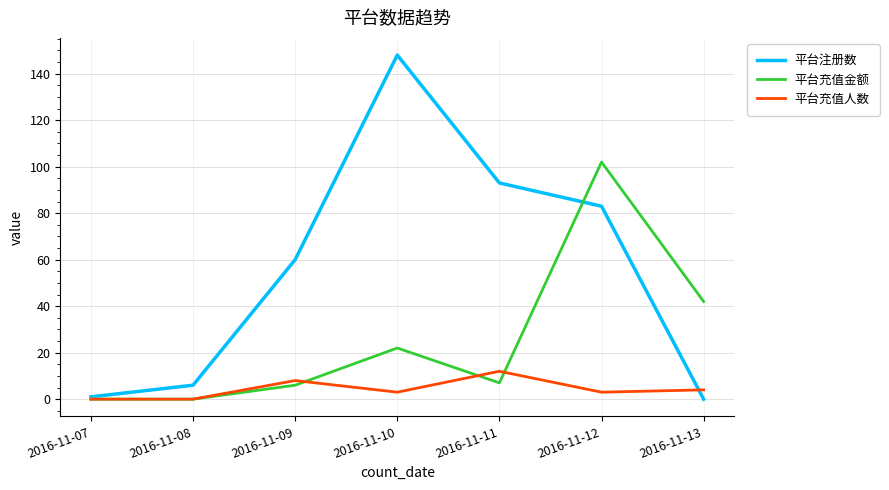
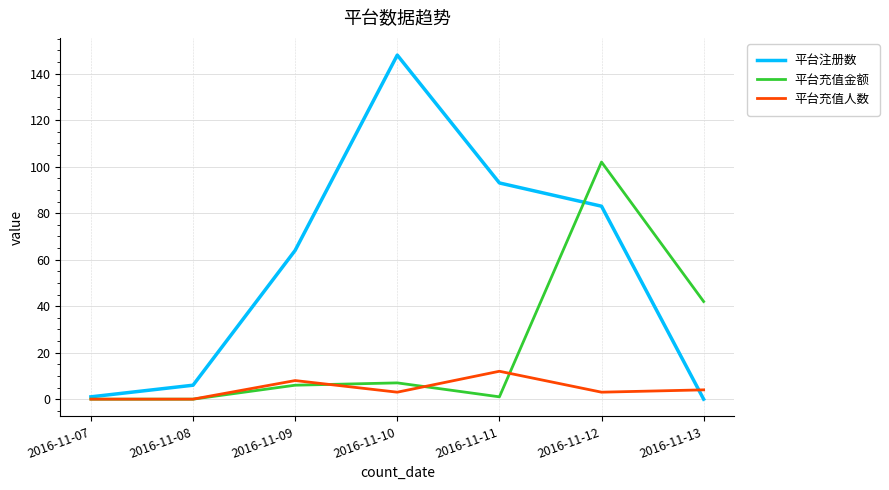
平台注册数, 2016-11-09: 60 -> 64
平台充值金额, 2016-11-10: 22 -> 7
平台充值金额, 2016-11-11: 7 -> 1
